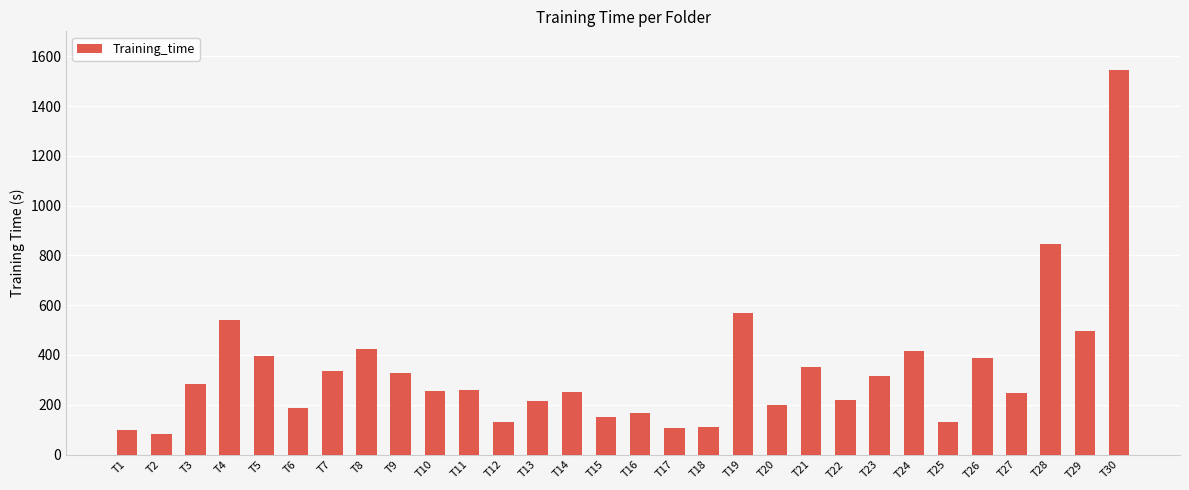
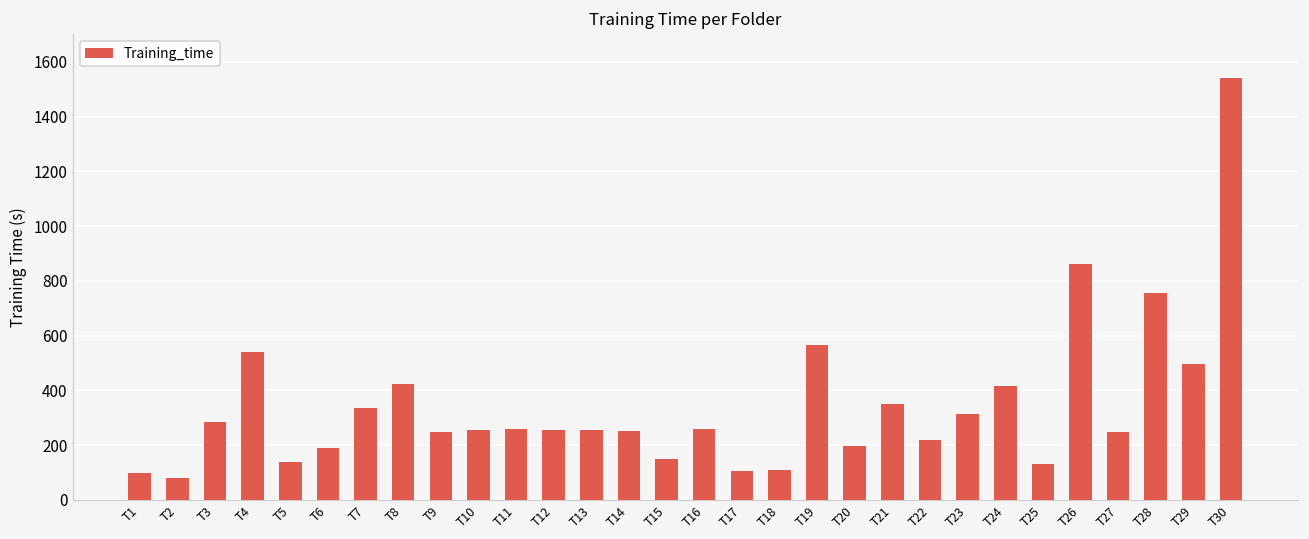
T5: 400 -> 140
T9: 330 -> 250
T12: 130 -> 260
T13: 220 -> 260
T16: 170 -> 260
T26: 390 -> 860
T28: 850 -> 760
